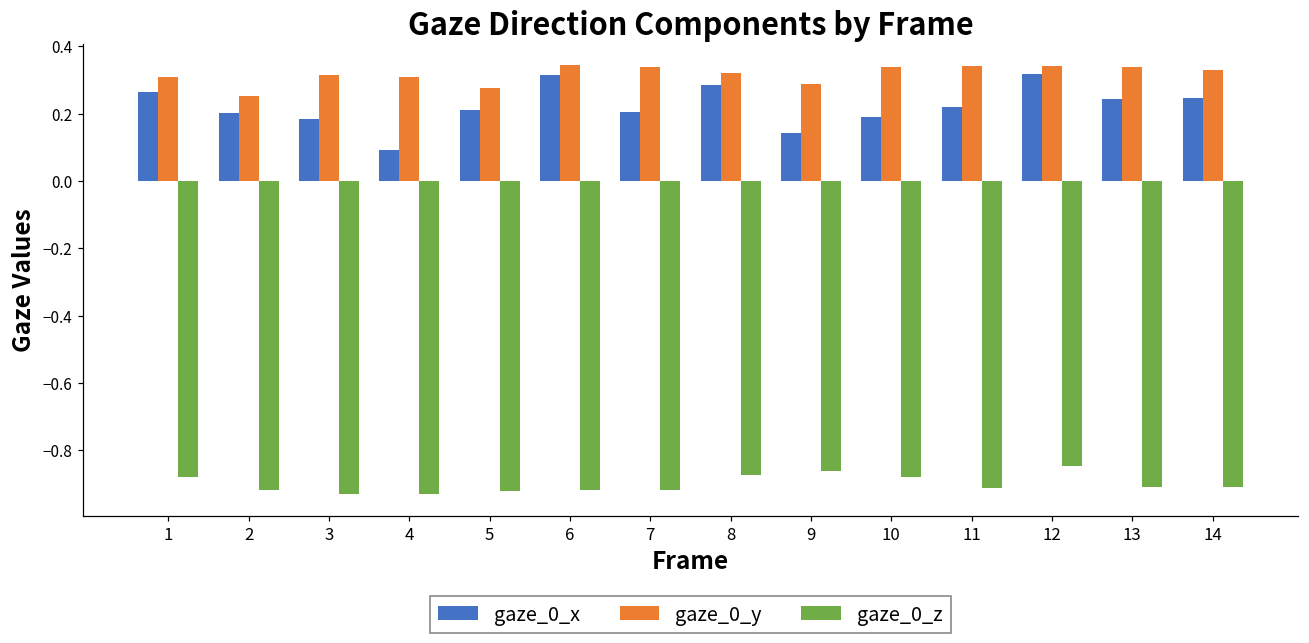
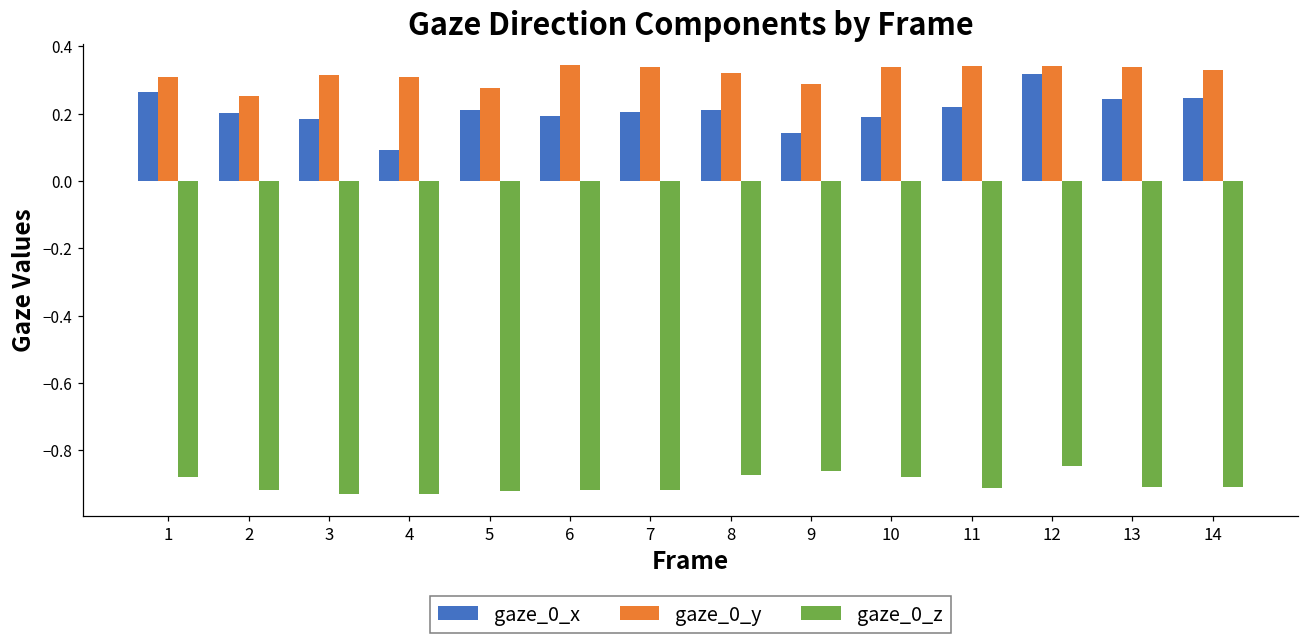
gaze_0_x, 6: 0.31 -> 0.19
gaze_0_x, 8: 0.29 -> 0.21
